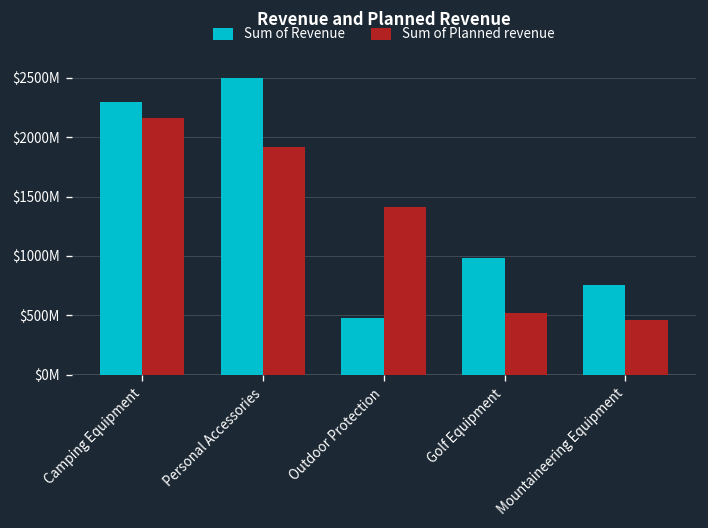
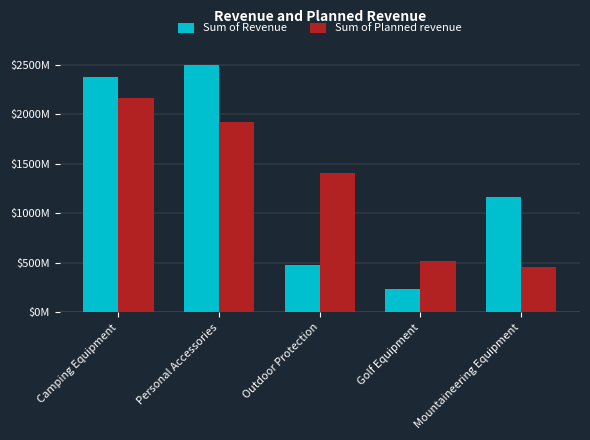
Sum of Revenue, Camping Equipment: $2300000000 -> $2400000000
Sum of Revenue, Golf Equipment: $1000000000 -> $200000000
Sum of Revenue, Mountaineering Equipment: $800000000 -> $1200000000
